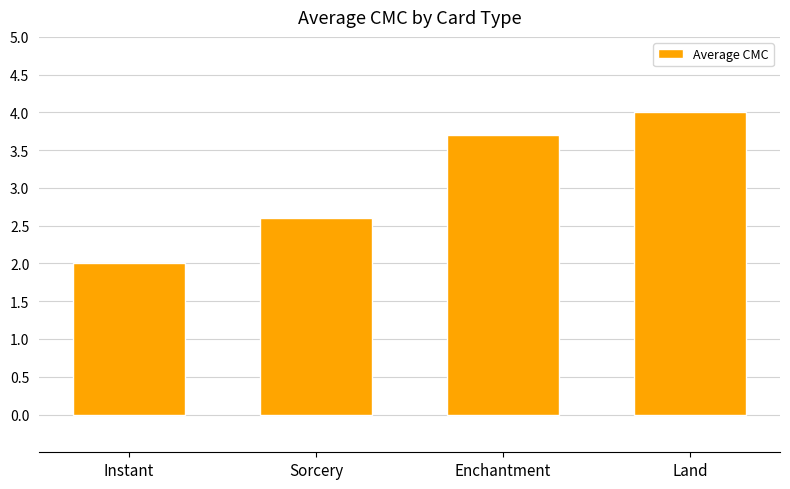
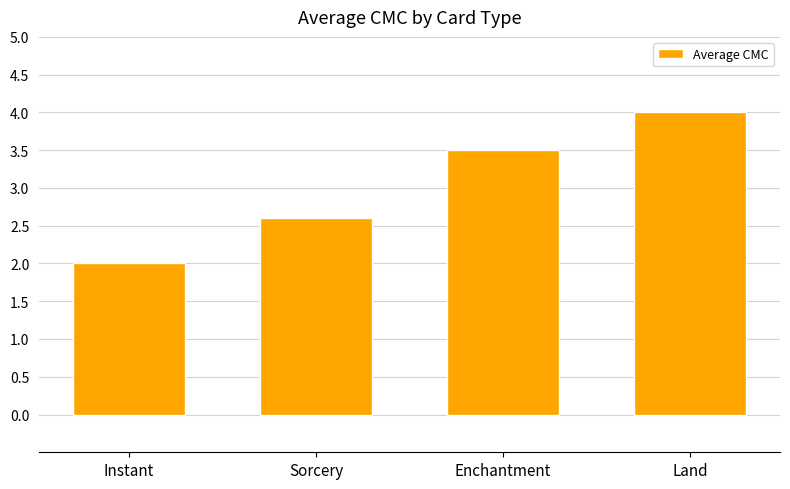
Enchantment: 3.7 -> 3.5
